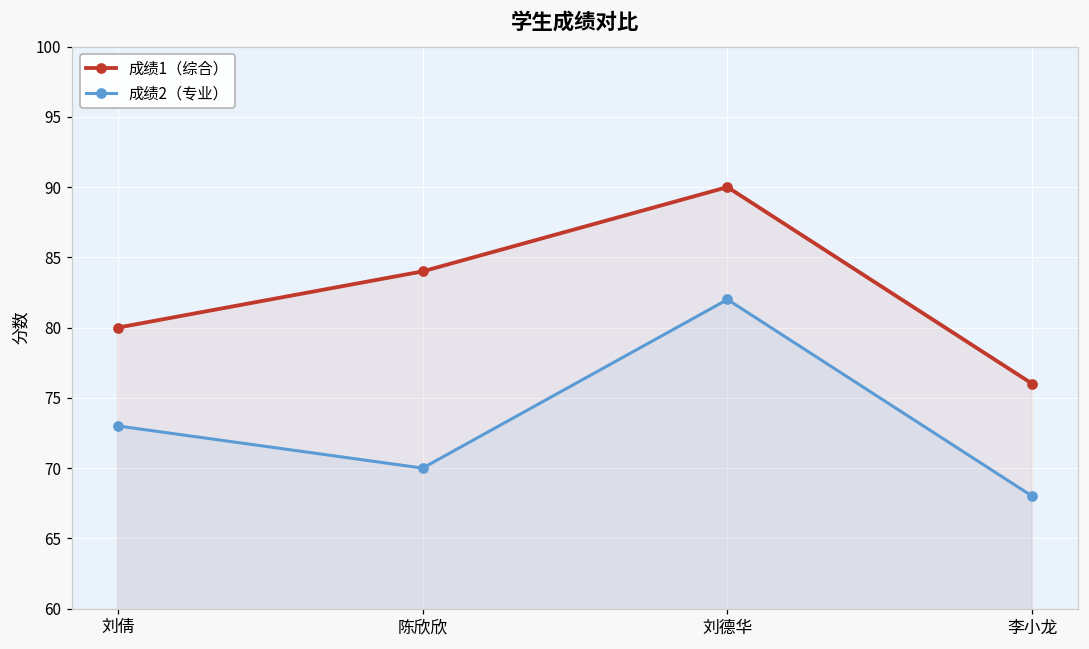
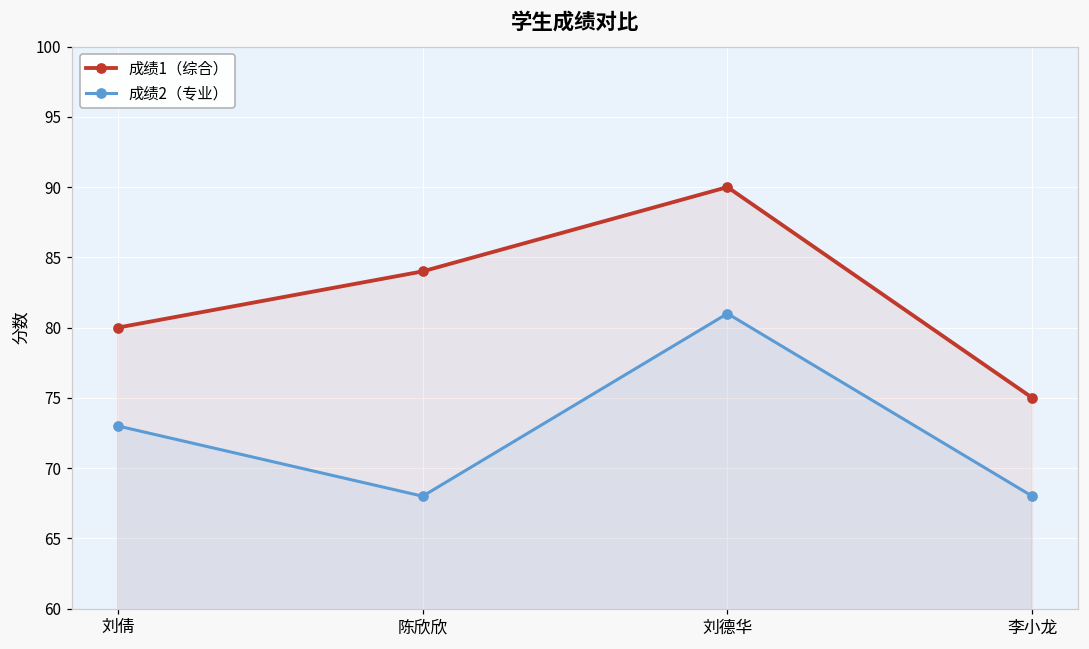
成绩2（专业）, 陈欣欣: 70 -> 68
成绩2（专业）, 刘德华: 82 -> 81
成绩1（综合）, 李小龙: 76 -> 75
